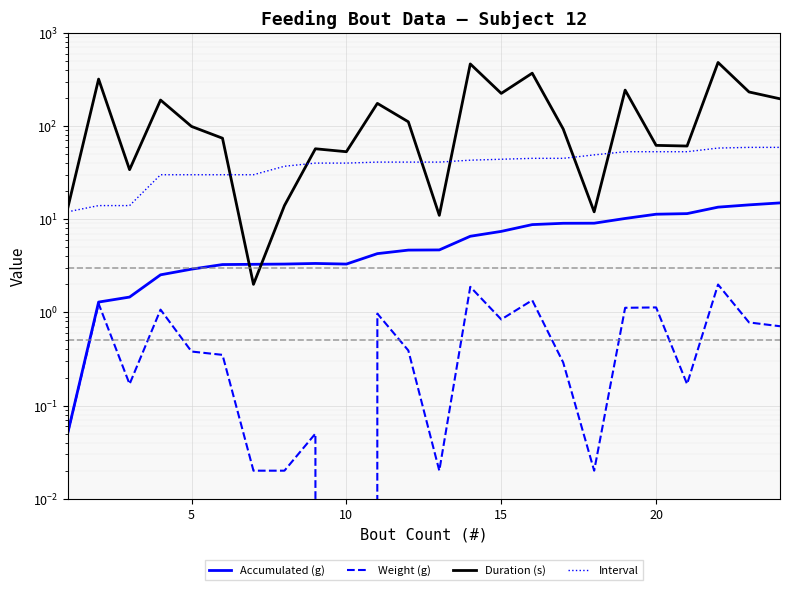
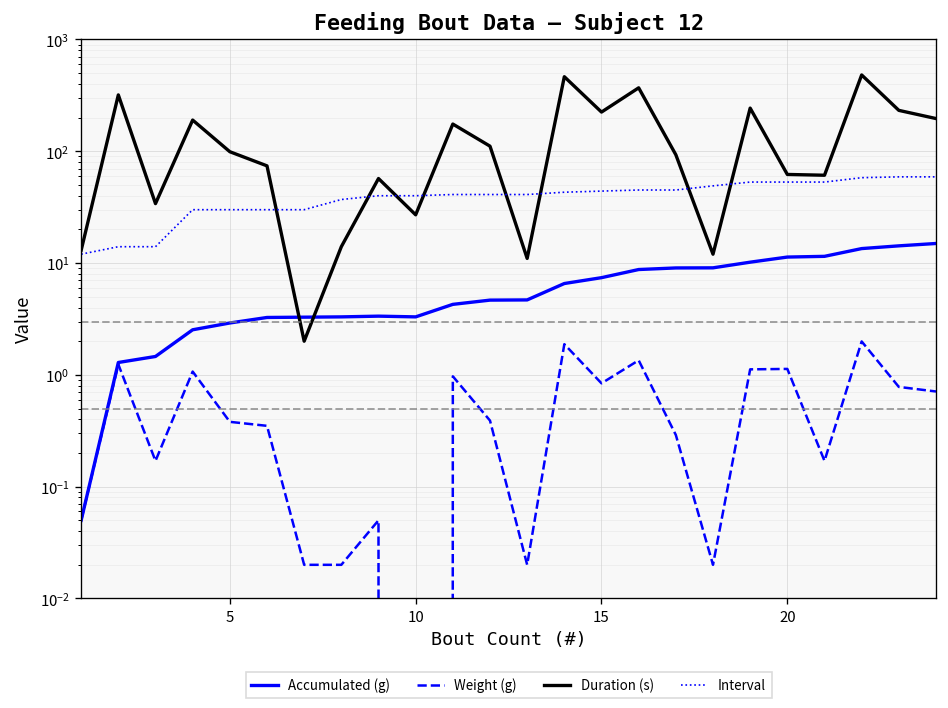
Duration (s), 10: 50 -> 27
